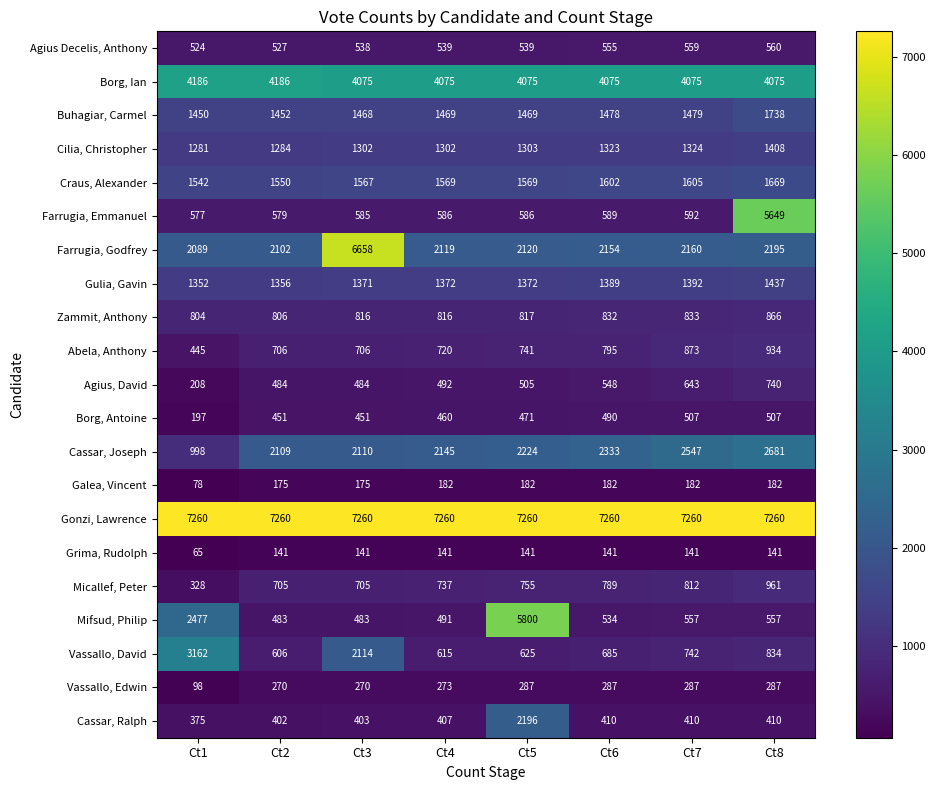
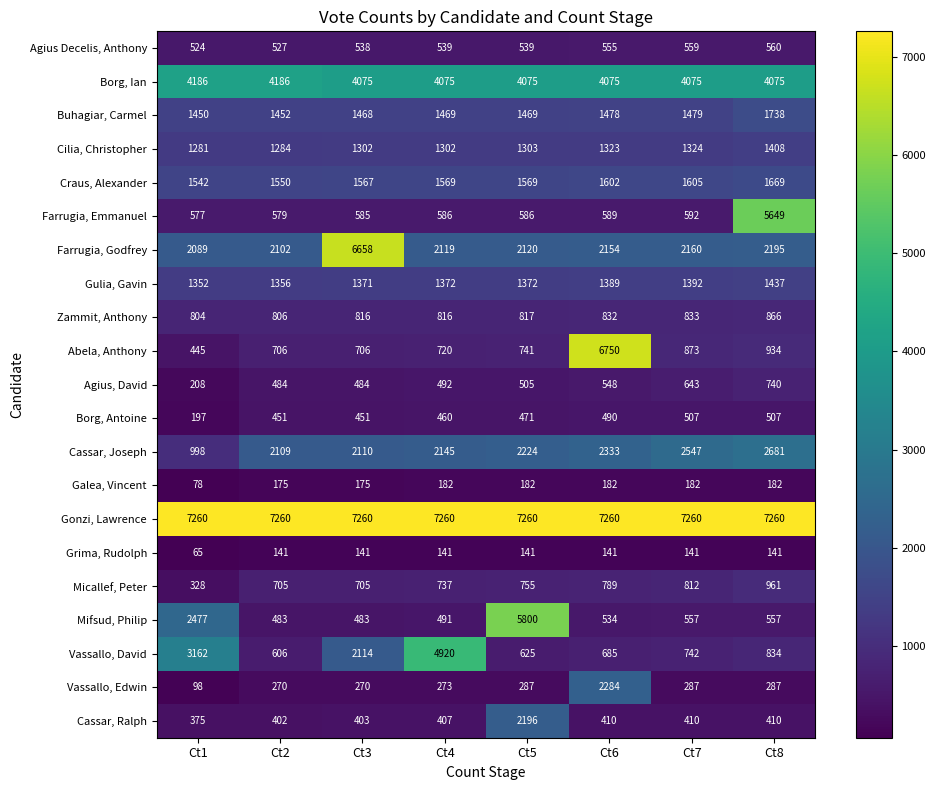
Abela, Anthony, Ct6: 795 -> 6750
Vassallo, David, Ct4: 615 -> 4920
Vassallo, Edwin, Ct6: 287 -> 2284
